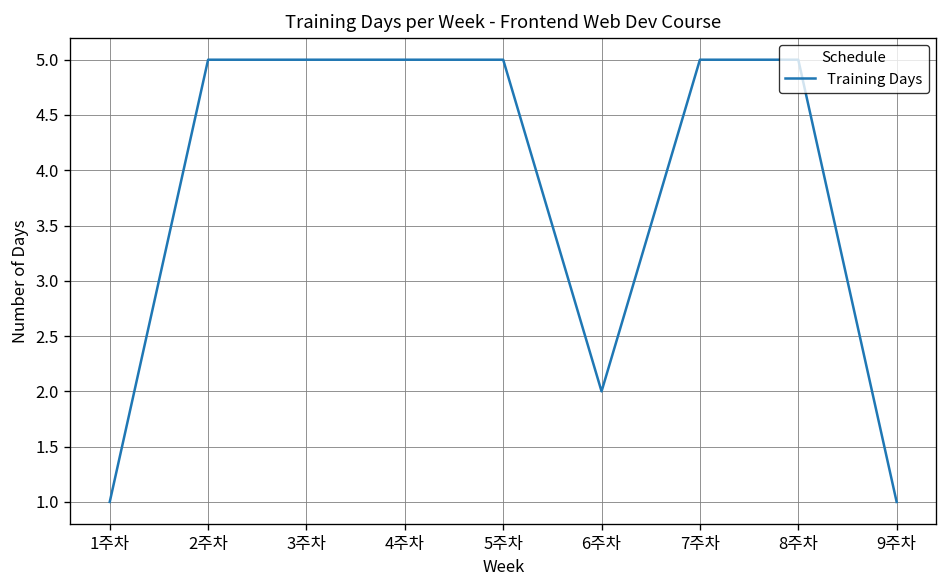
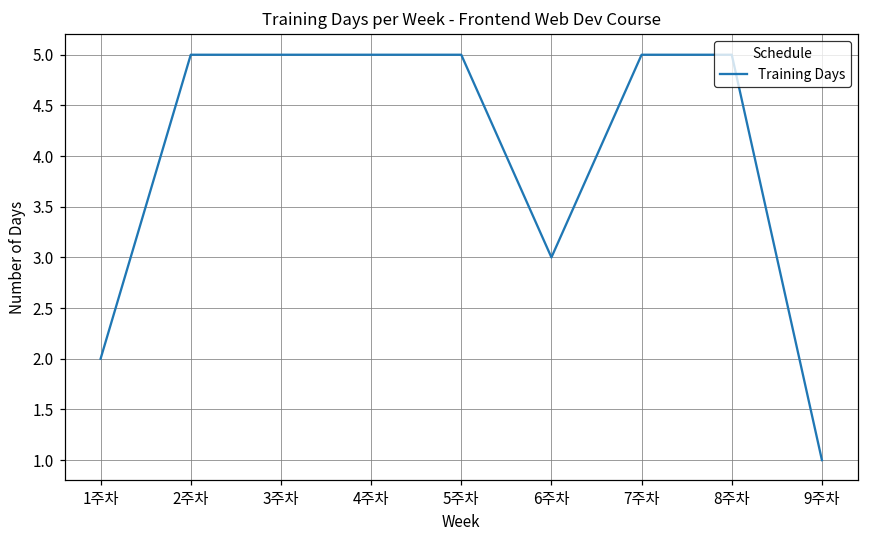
1주차: 1 -> 2
6주차: 2 -> 3
